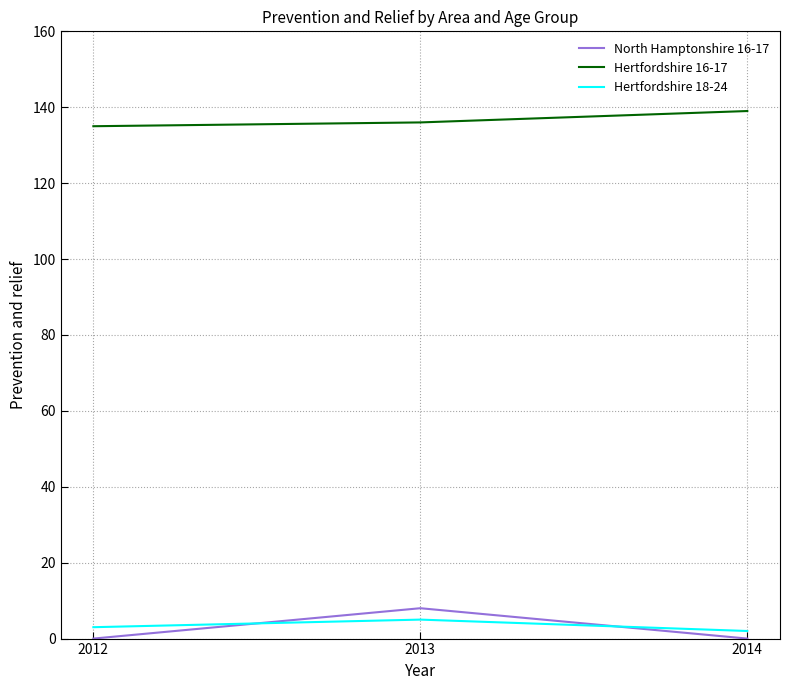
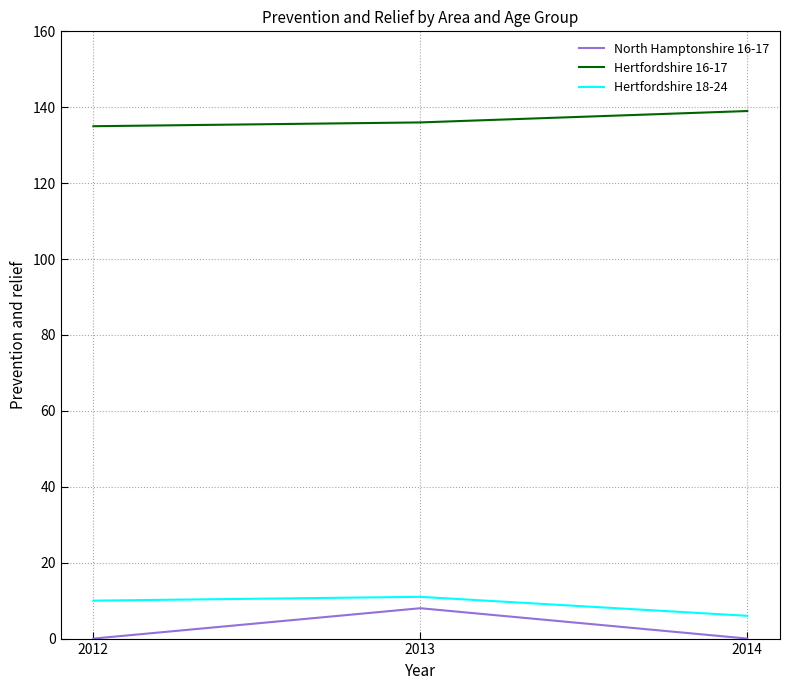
Hertfordshire 18-24, 2012: 3 -> 10
Hertfordshire 18-24, 2013: 5 -> 11
Hertfordshire 18-24, 2014: 2 -> 6
